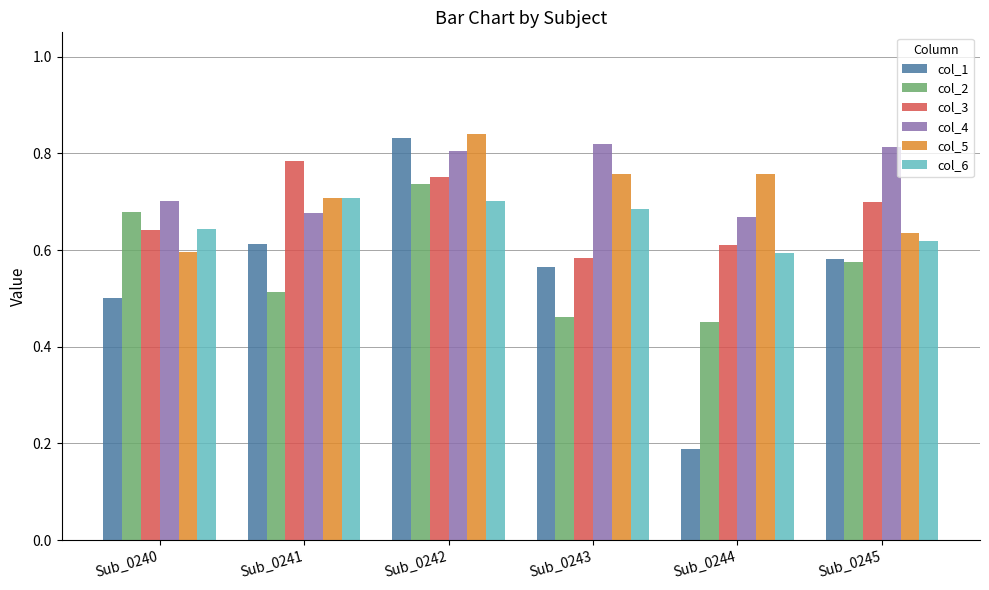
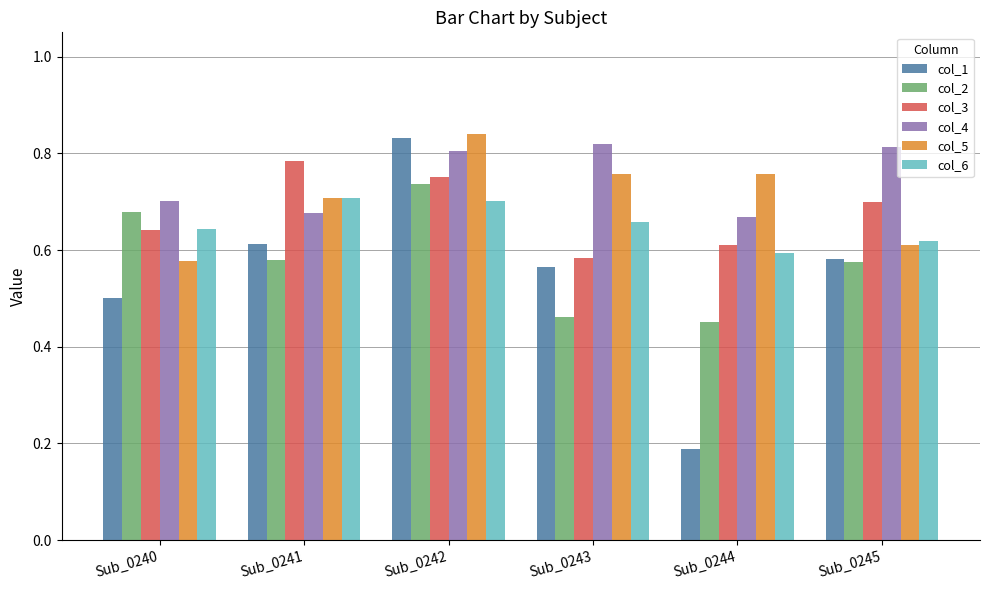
col_5, Sub_0240: 0.60 -> 0.58
col_2, Sub_0241: 0.51 -> 0.58
col_6, Sub_0243: 0.68 -> 0.66
col_5, Sub_0245: 0.64 -> 0.61
